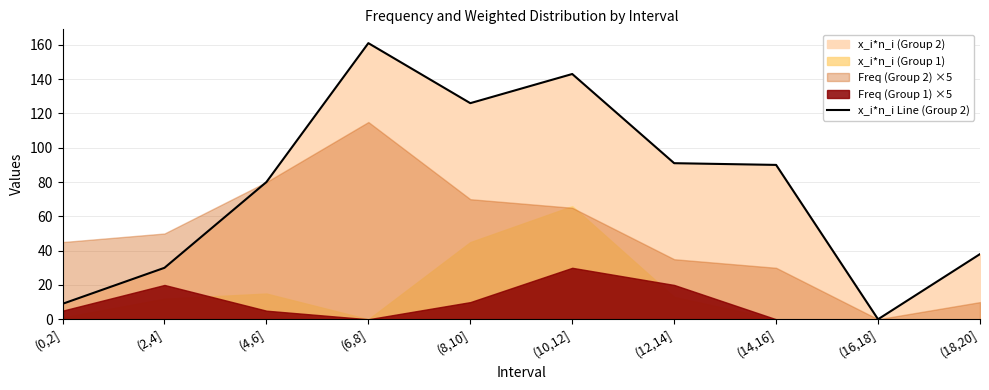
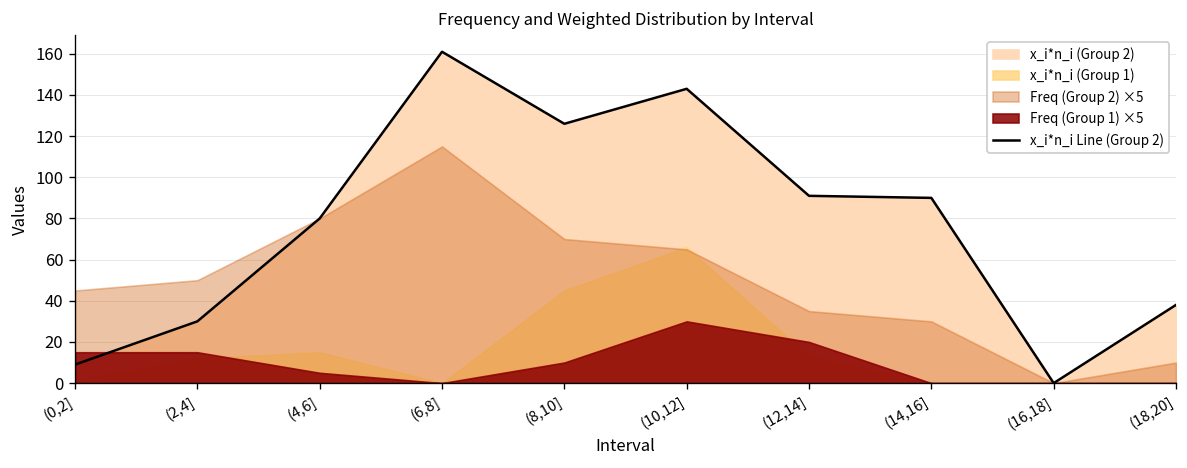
Freq (Group 1) ×5, (0,2]: 5 -> 15
Freq (Group 1) ×5, (2,4]: 20 -> 15
